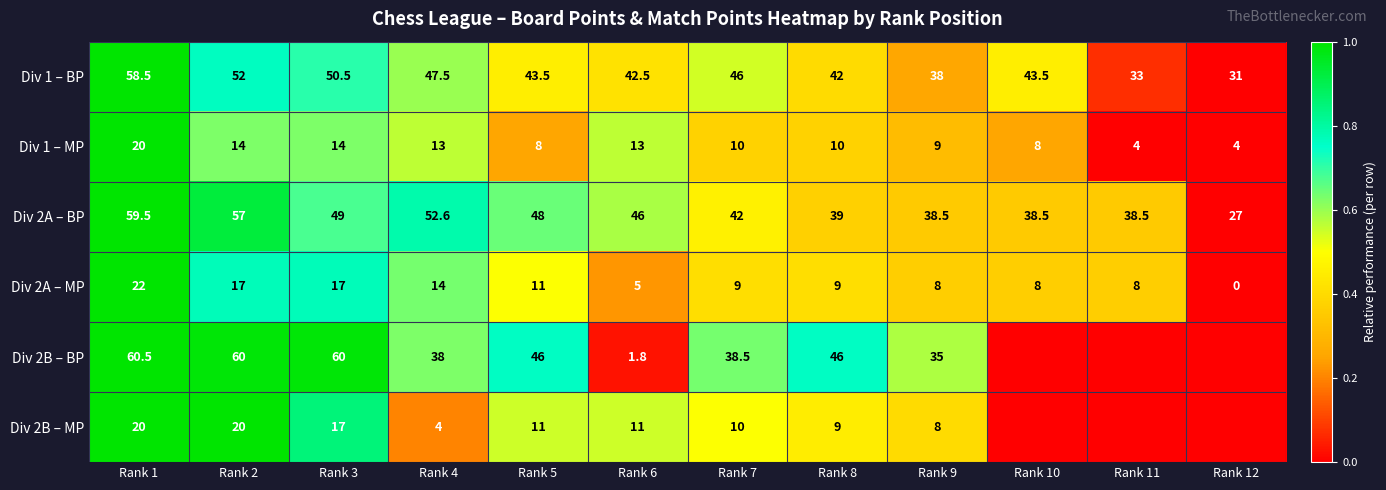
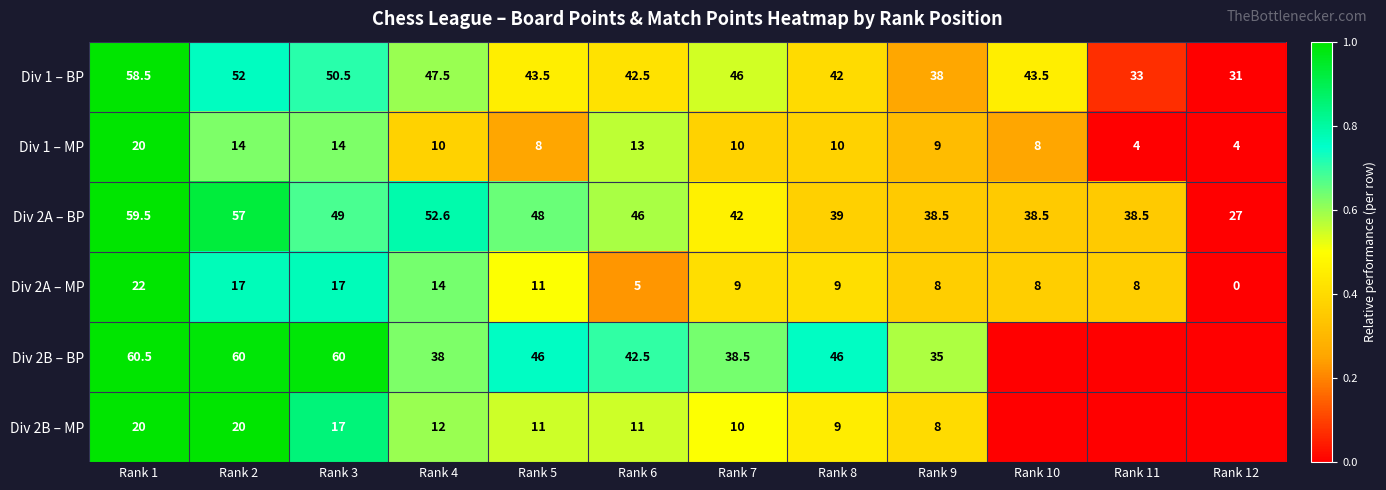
Div 1 – MP, Rank 4: 13 -> 10
Div 2B – BP, Rank 6: 1.8 -> 42.5
Div 2B – MP, Rank 4: 4 -> 12
